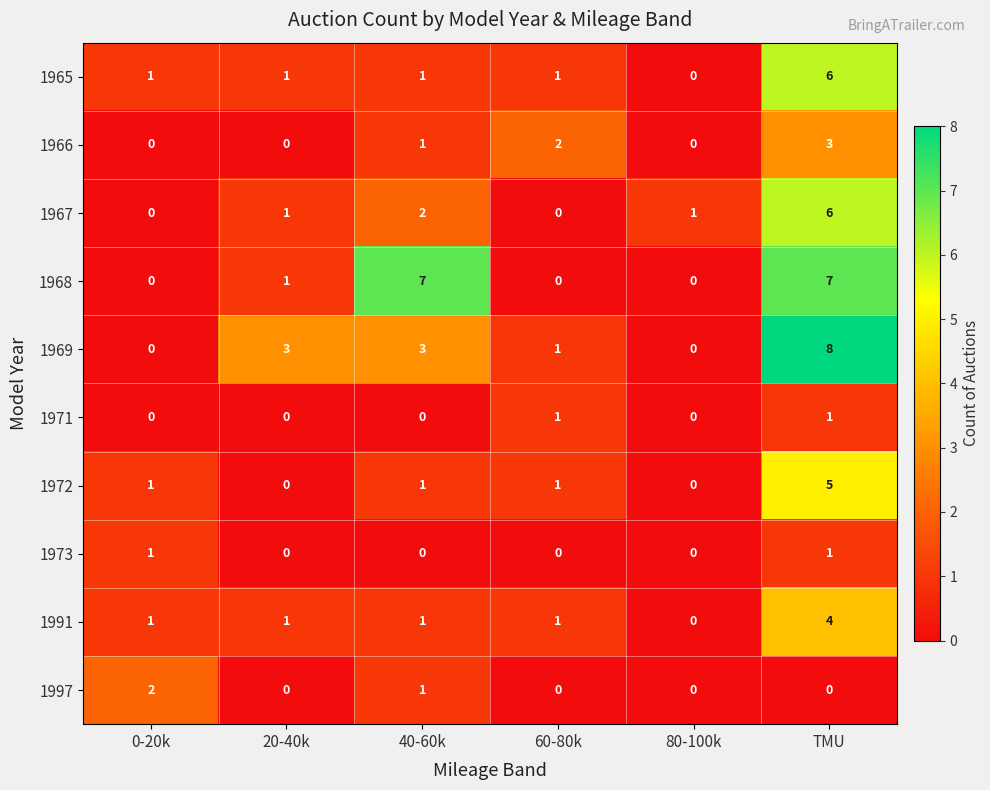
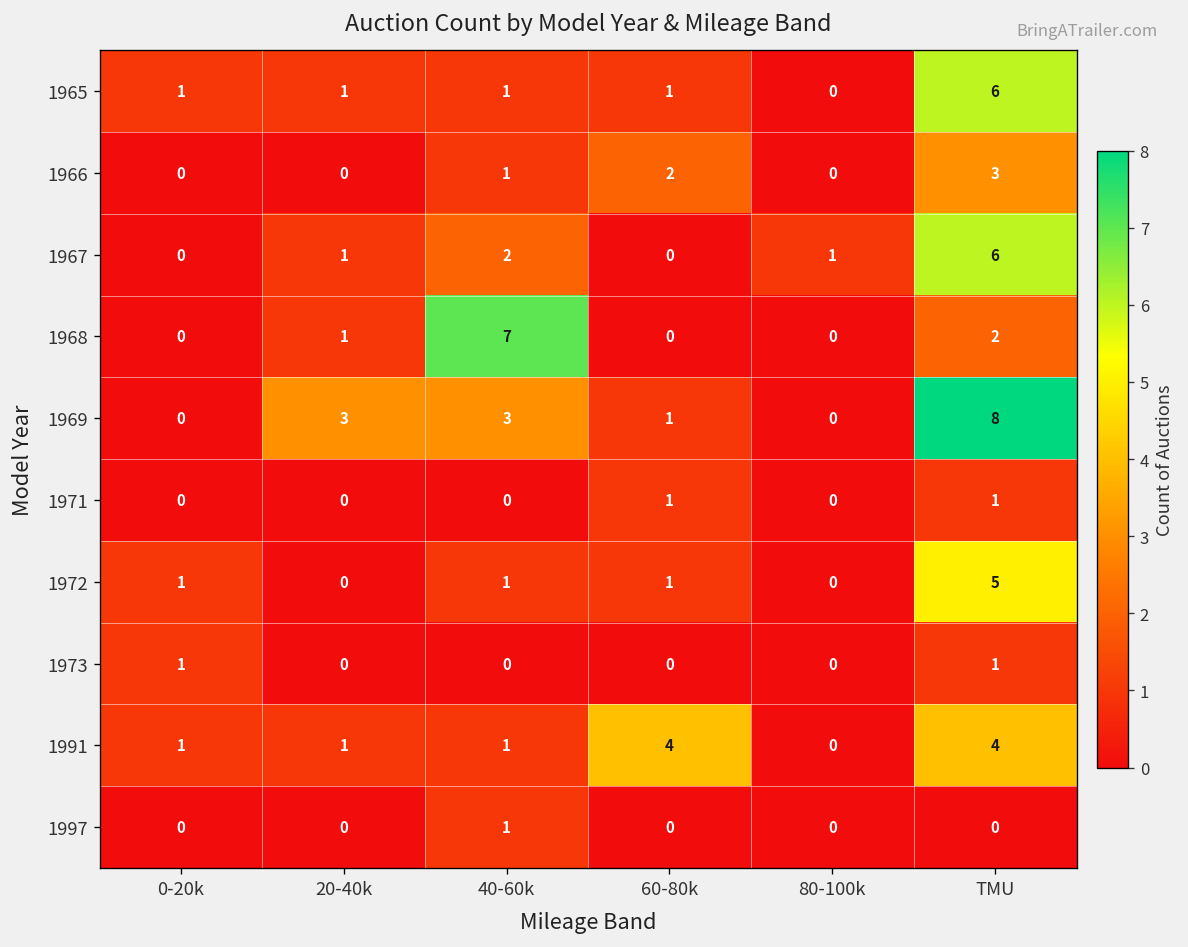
1968, TMU: 7 -> 2
1991, 60-80k: 1 -> 4
1997, 0-20k: 2 -> 0
